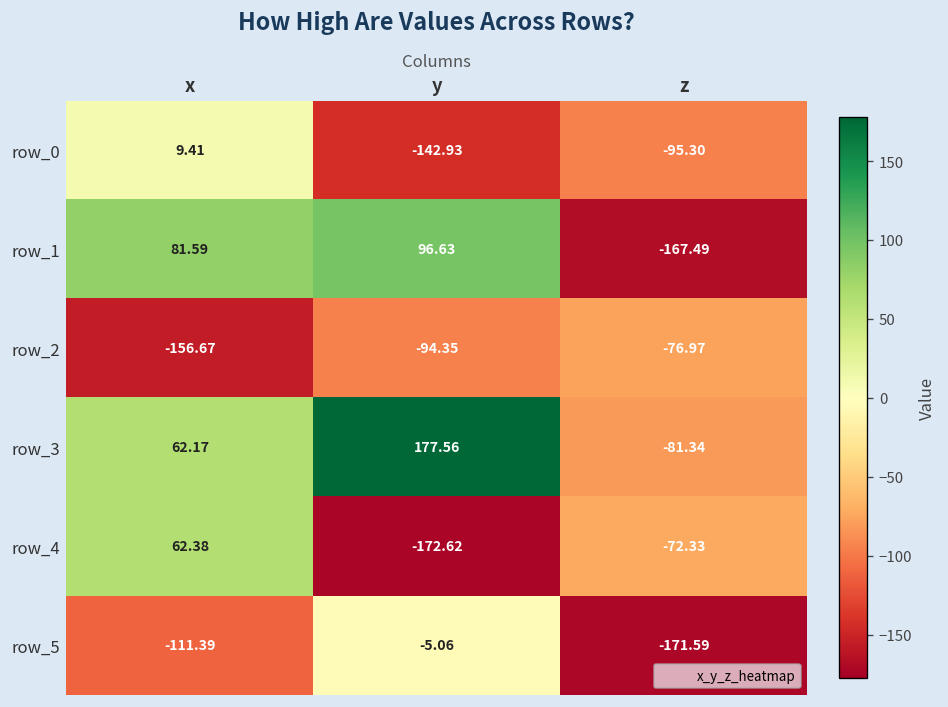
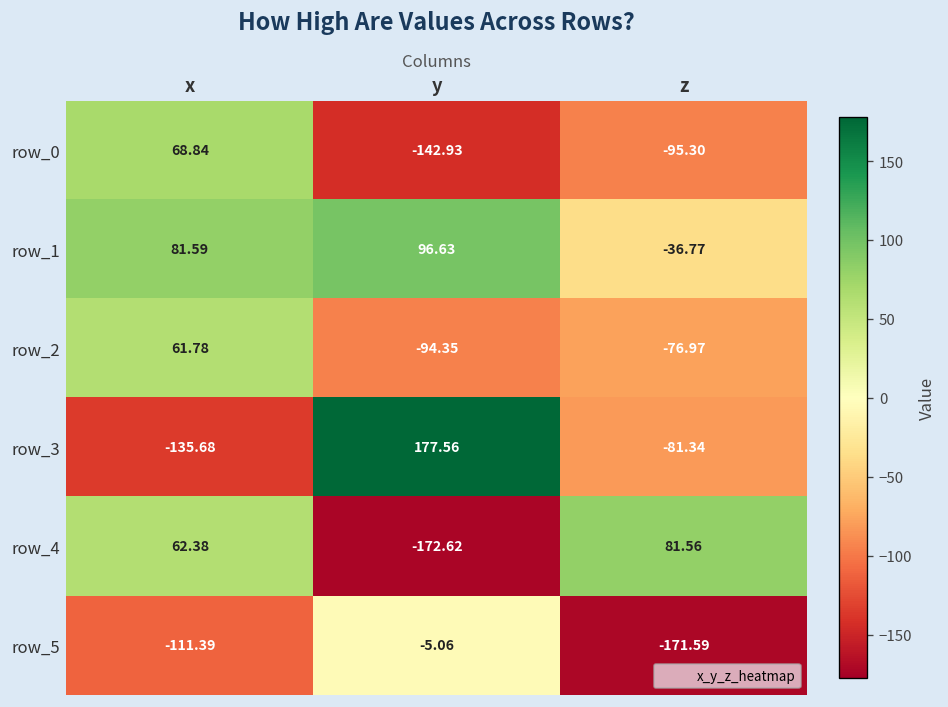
row_0, x: 9.41 -> 68.84
row_1, z: -167.49 -> -36.77
row_2, x: -156.67 -> 61.78
row_3, x: 62.17 -> -135.68
row_4, z: -72.33 -> 81.56
